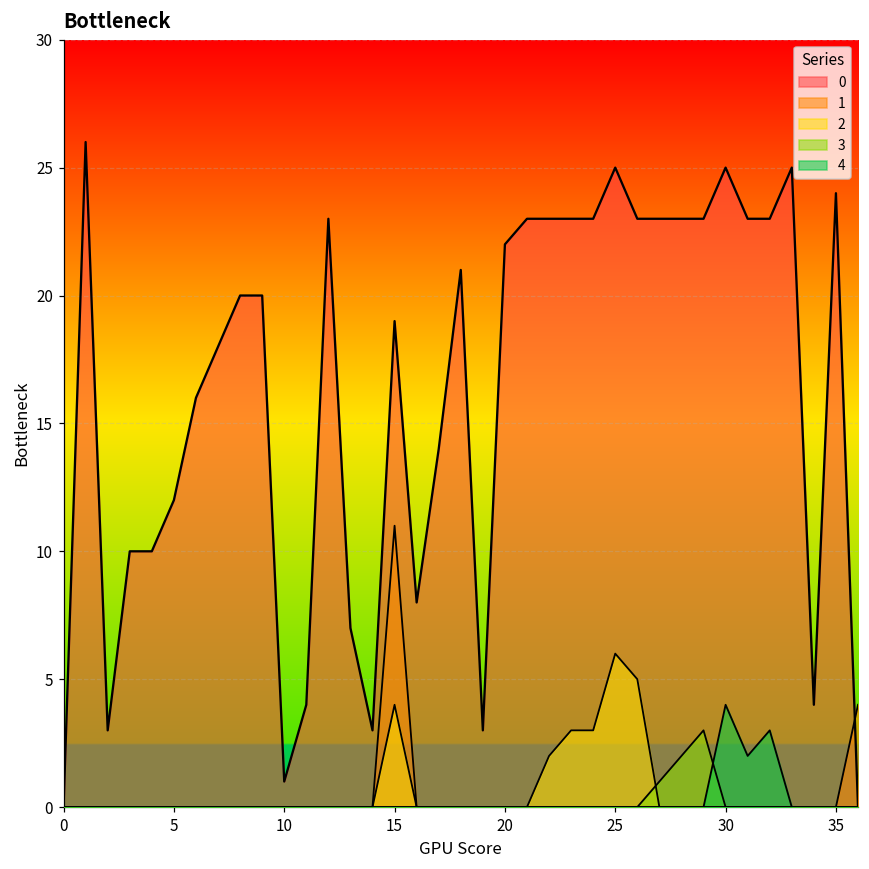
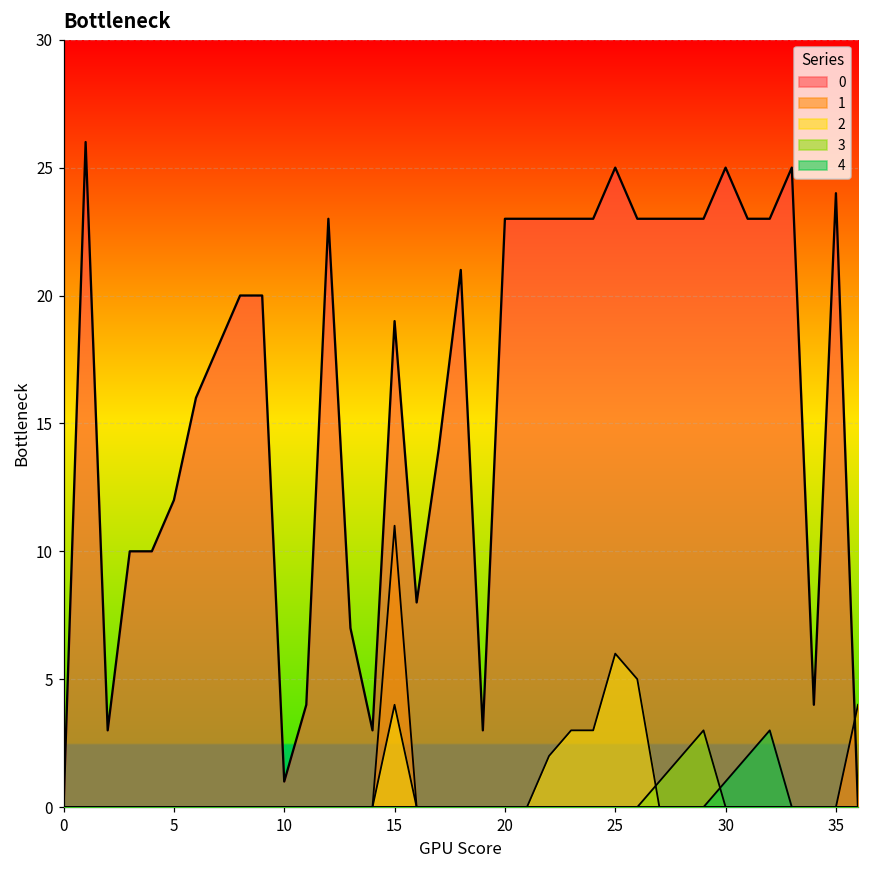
0, 20: 22 -> 23
4, 30: 4 -> 1
